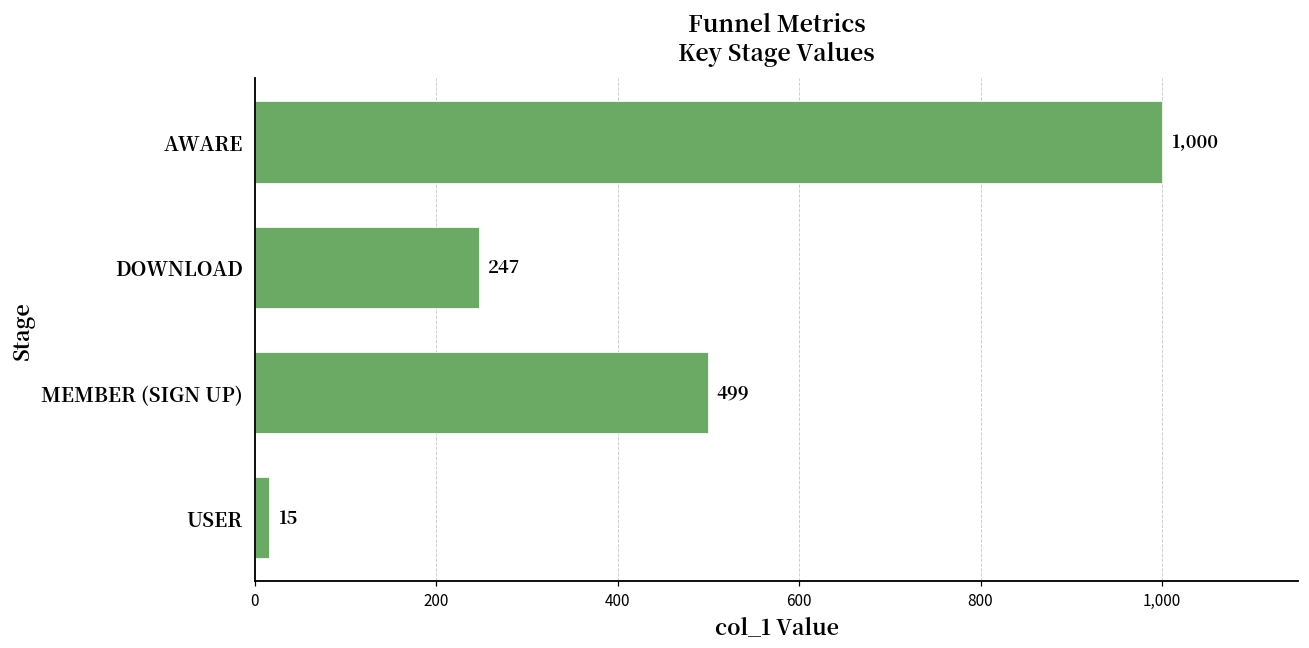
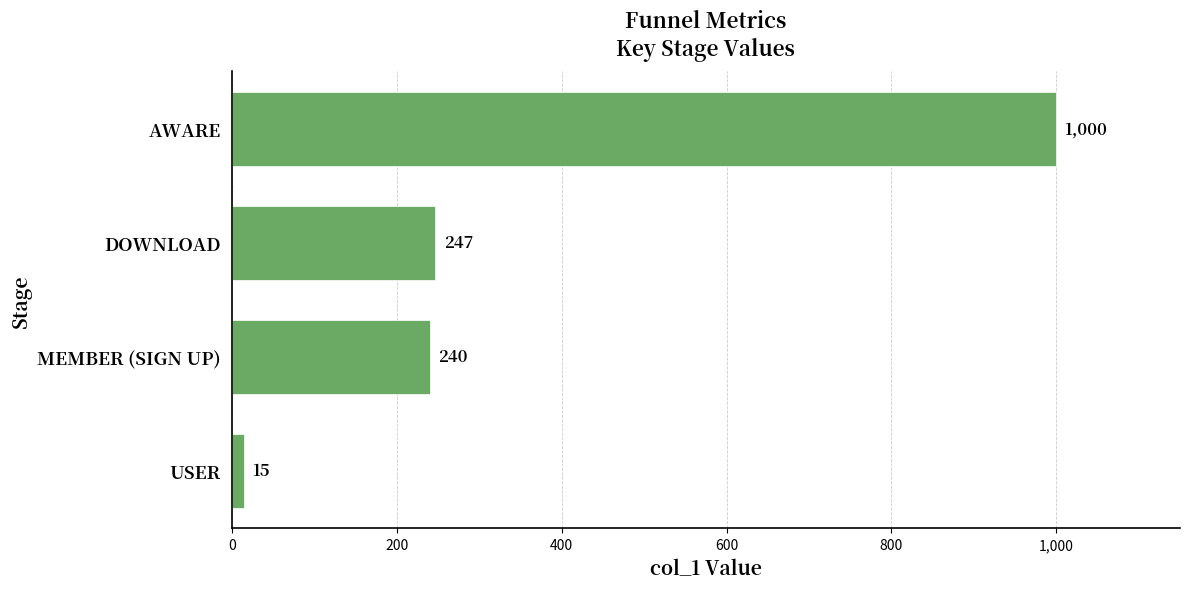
MEMBER (SIGN UP): 499 -> 240
